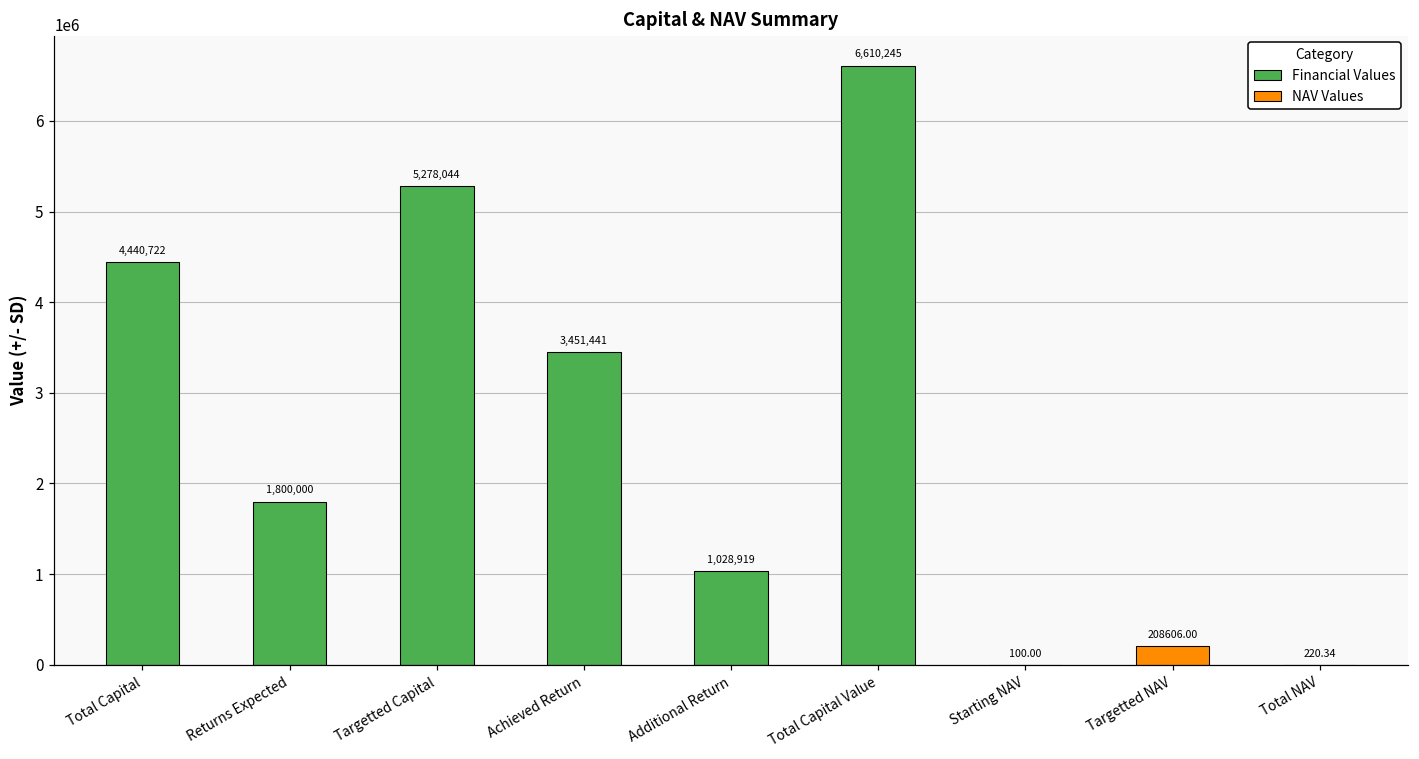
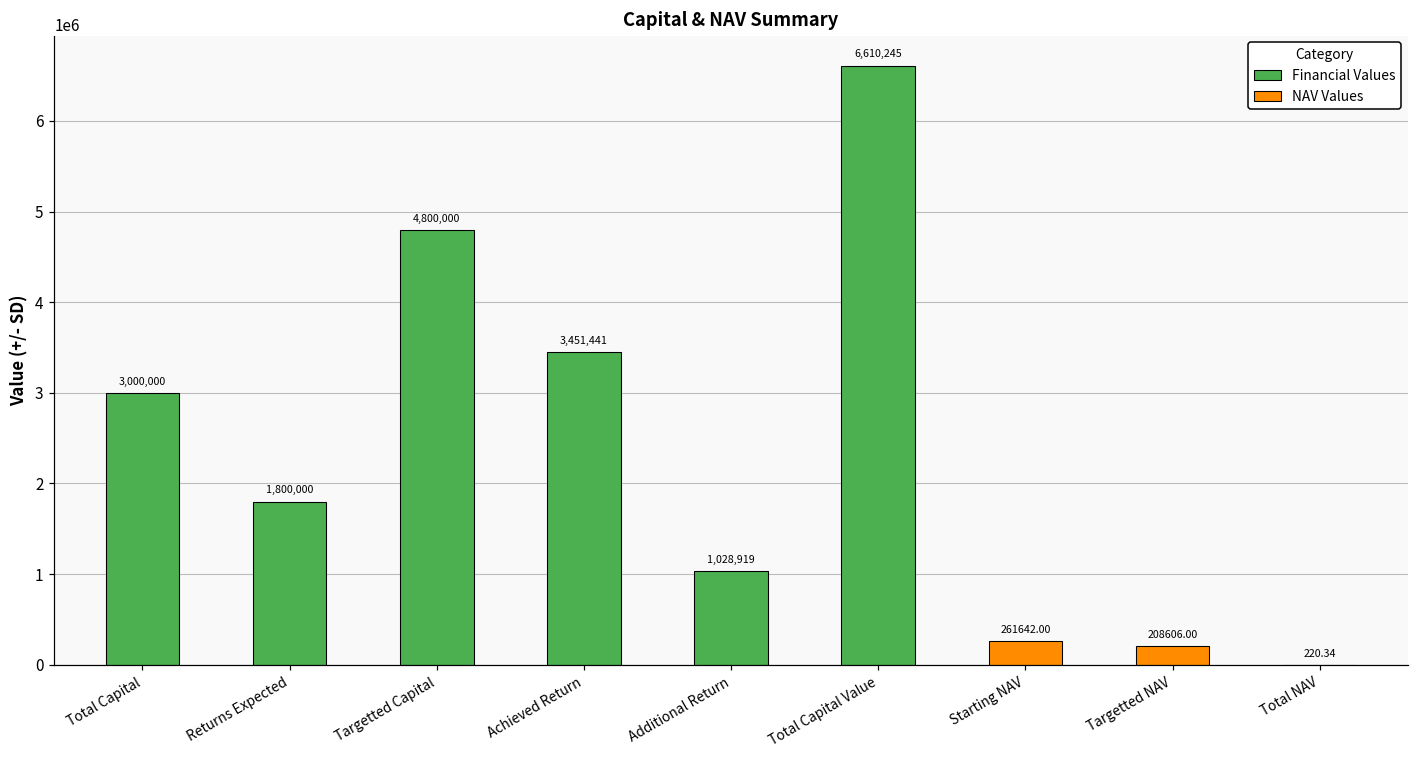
Financial Values, Total Capital: 4,440,722 -> 3,000,000
Financial Values, Targetted Capital: 5,278,044 -> 4,800,000
NAV Values, Starting NAV: 100.00 -> 261642.00
